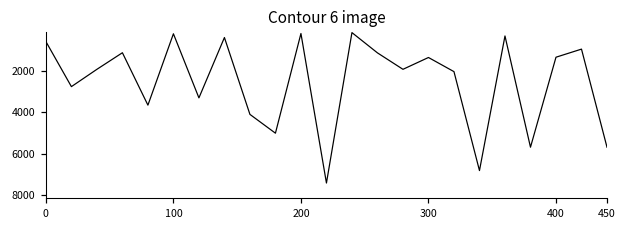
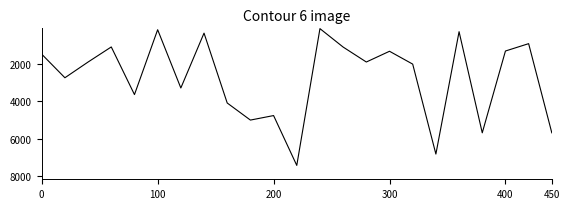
0: 500 -> 1500
200: 200 -> 4800
